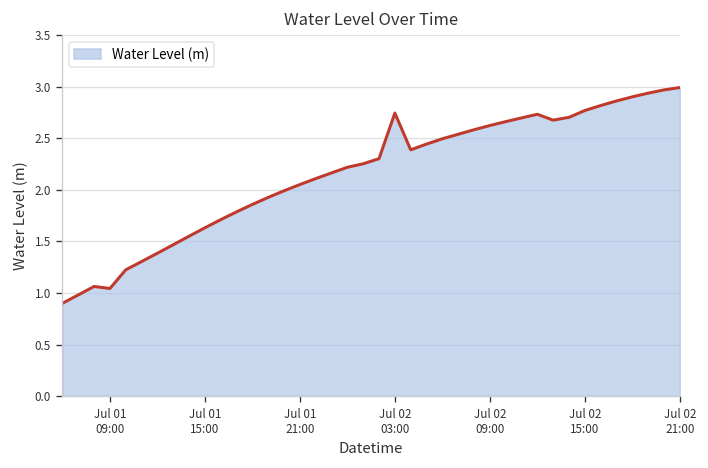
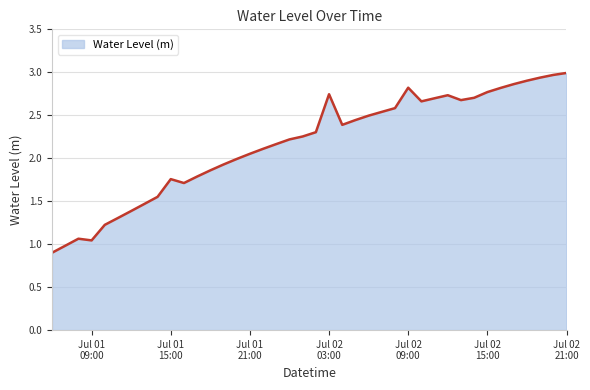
Jul 01 15:00: 1.6 -> 1.8
Jul 02 09:00: 2.6 -> 2.8
